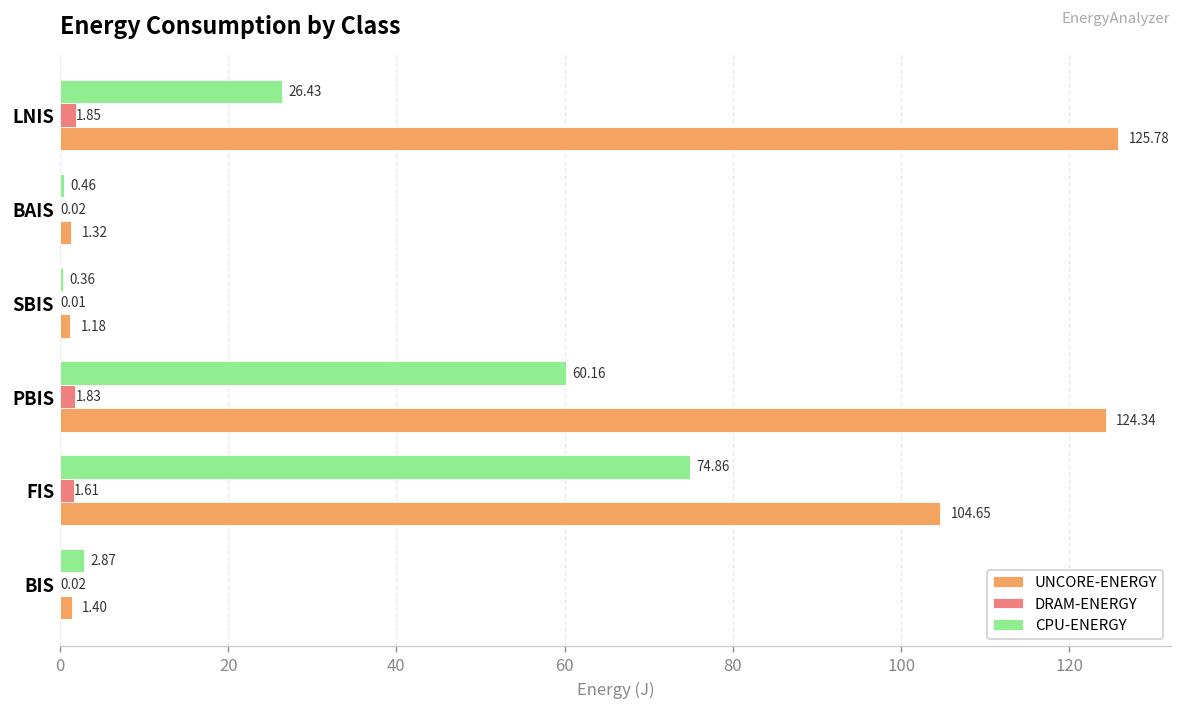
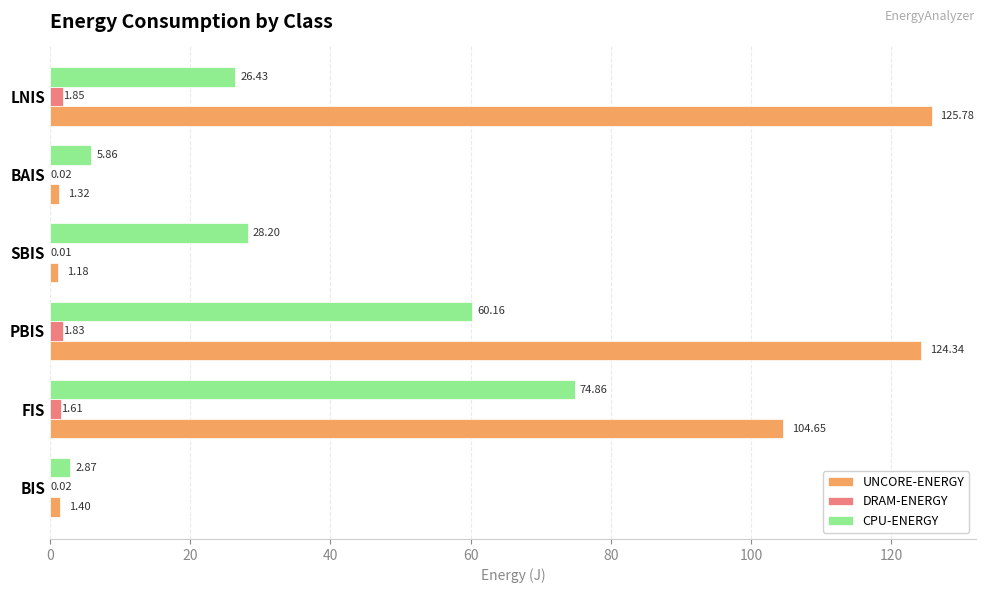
CPU-ENERGY, BAIS: 0.46 -> 5.86
CPU-ENERGY, SBIS: 0.36 -> 28.20
